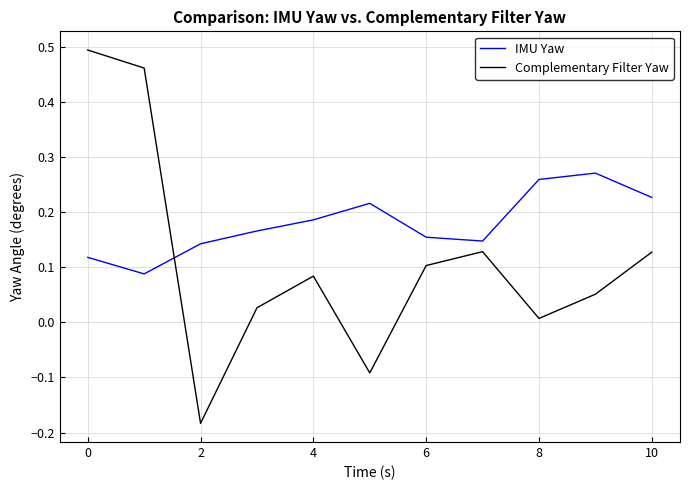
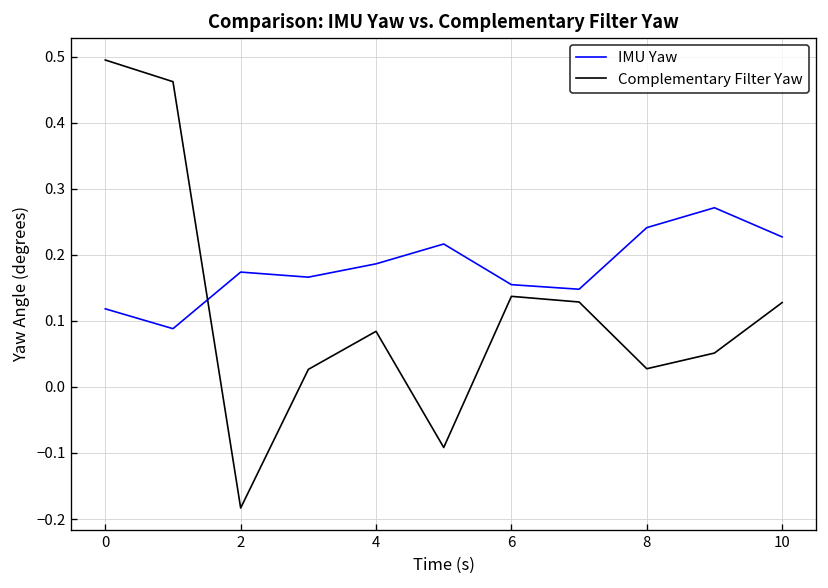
IMU Yaw, 2: 0.14 -> 0.17
Complementary Filter Yaw, 6: 0.10 -> 0.14
IMU Yaw, 8: 0.26 -> 0.24
Complementary Filter Yaw, 8: 0.01 -> 0.03
